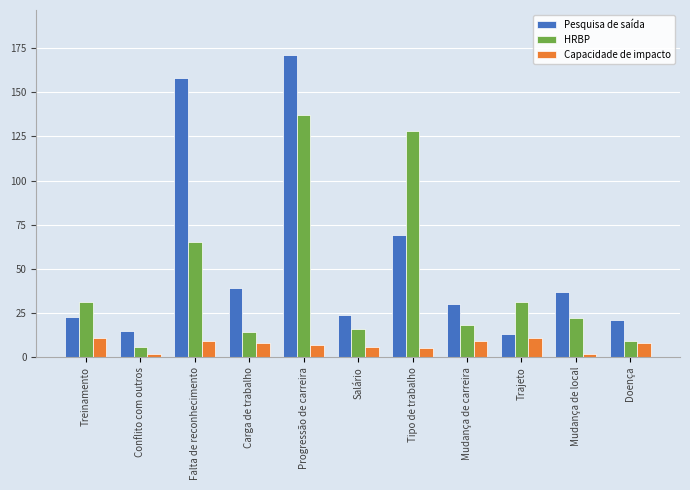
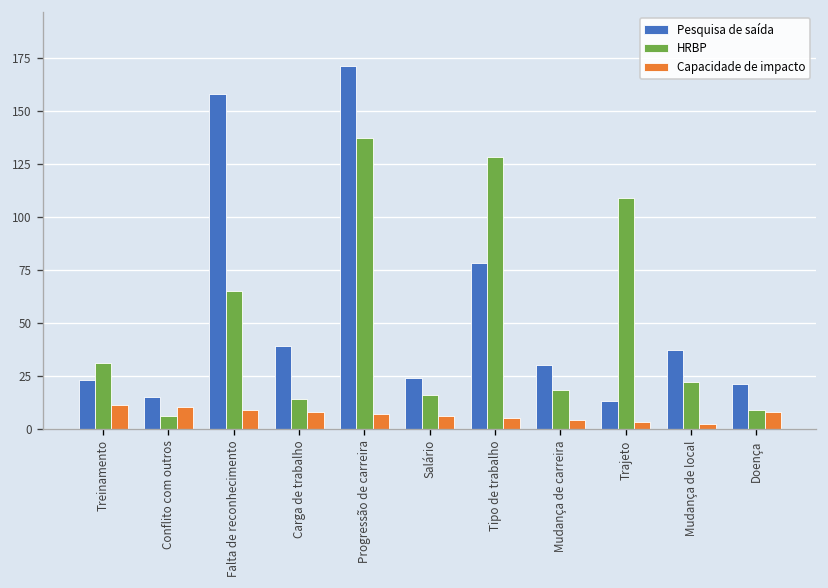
Capacidade de impacto, Conflito com outros: 2 -> 10
Pesquisa de saída, Tipo de trabalho: 69 -> 78
Capacidade de impacto, Mudança de carreira: 9 -> 4
HRBP, Trajeto: 31 -> 109
Capacidade de impacto, Trajeto: 11 -> 3
